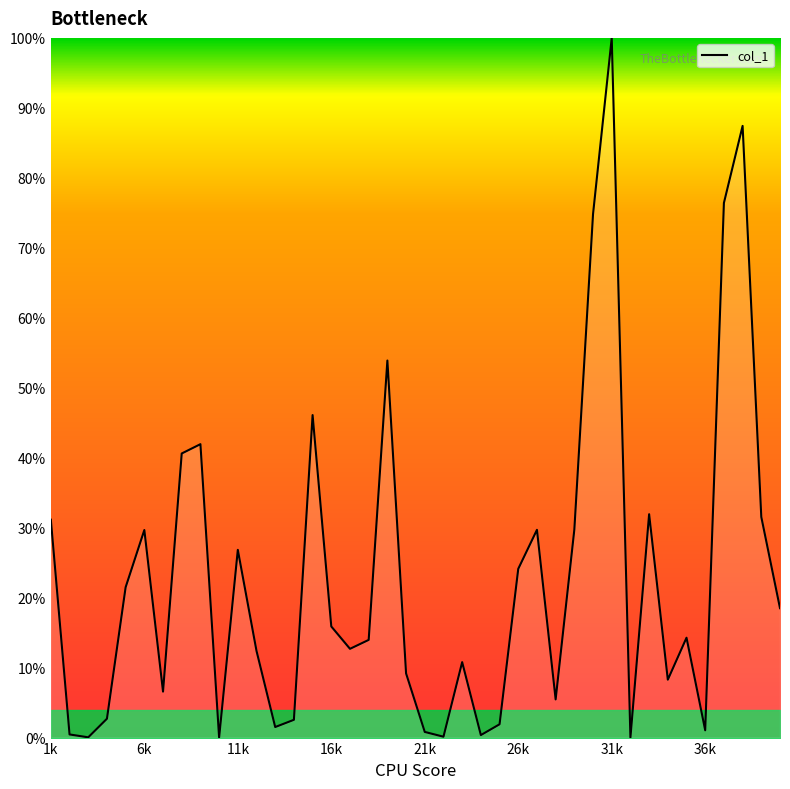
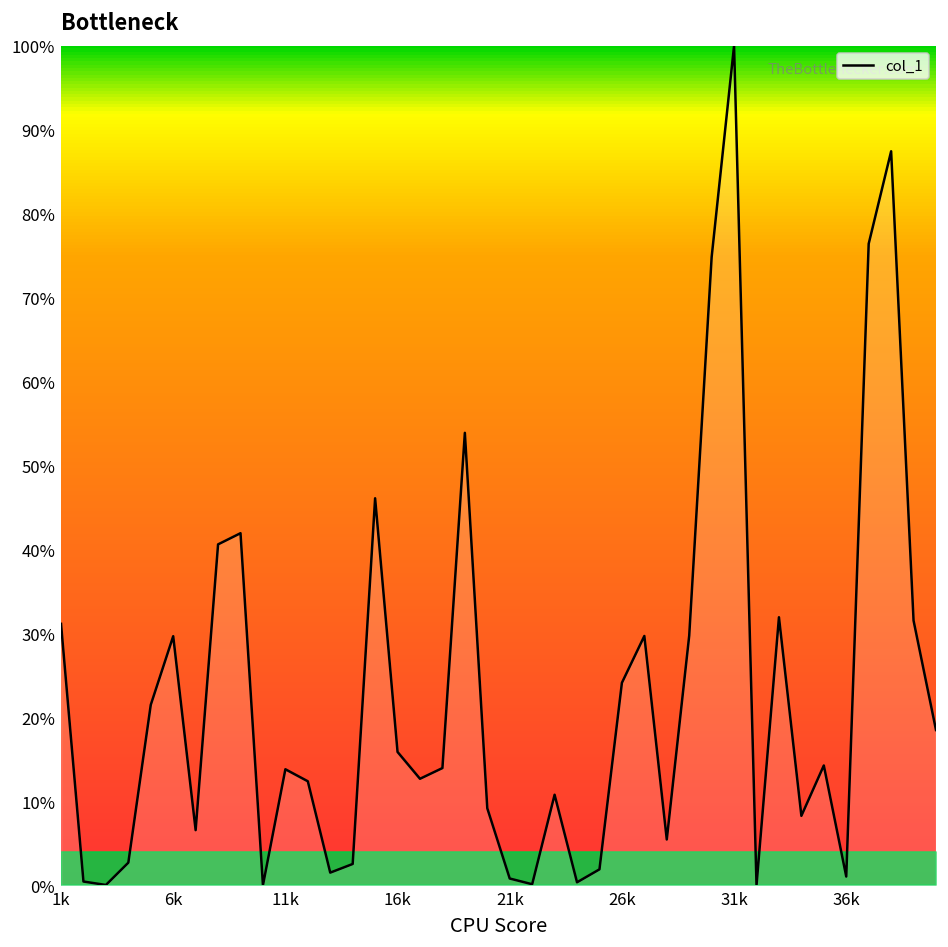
col_1, 11k: 27% -> 14%
